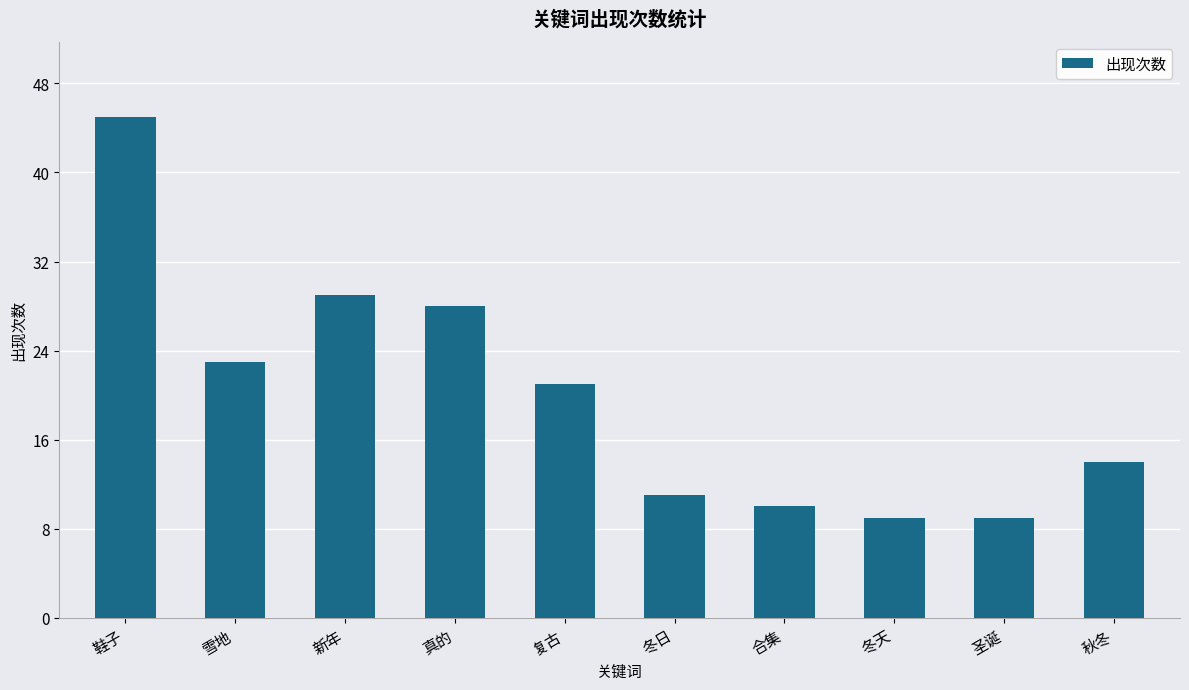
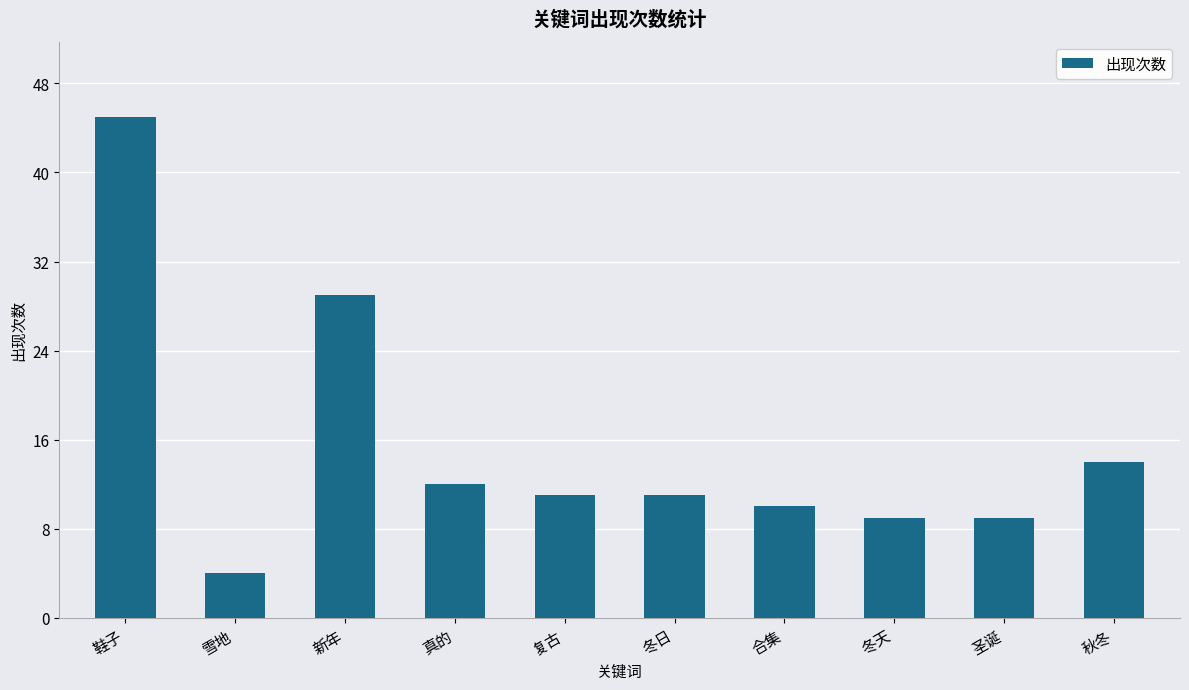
雪地: 23 -> 4
真的: 28 -> 12
复古: 21 -> 11
